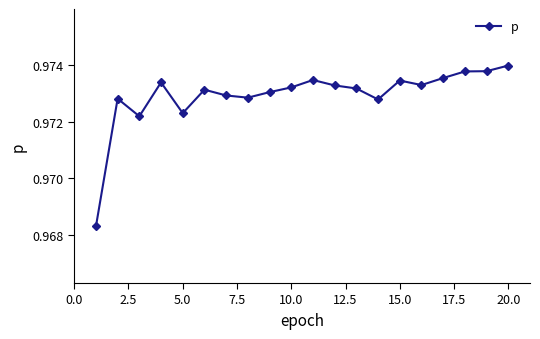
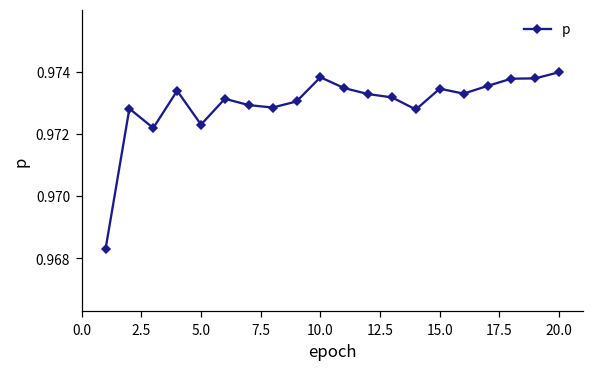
10.0: 0.9732 -> 0.9738
